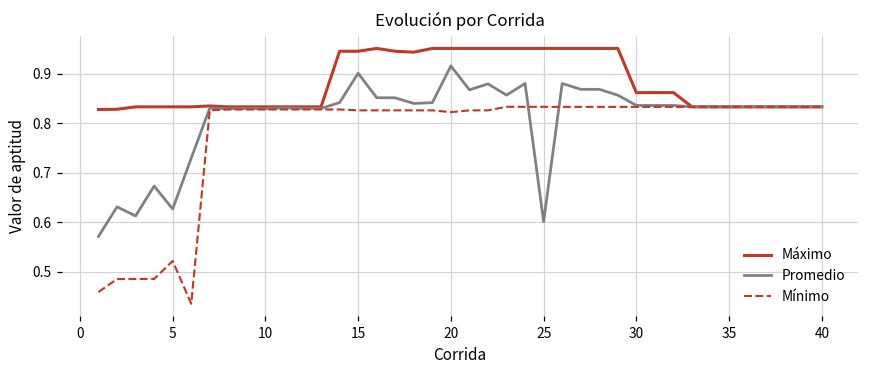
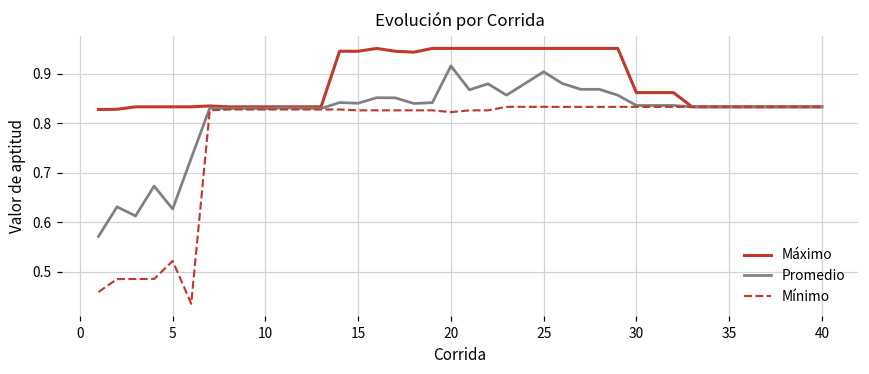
Promedio, 15: 0.90 -> 0.84
Promedio, 25: 0.60 -> 0.90
